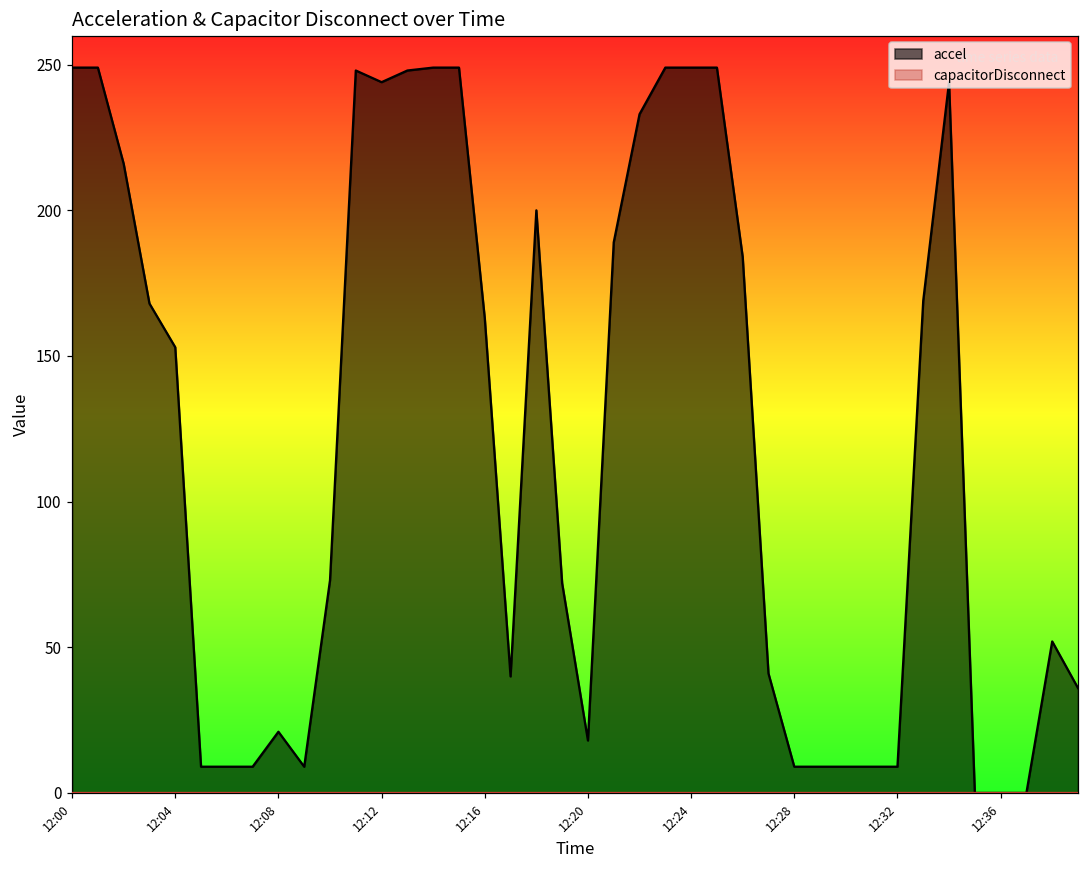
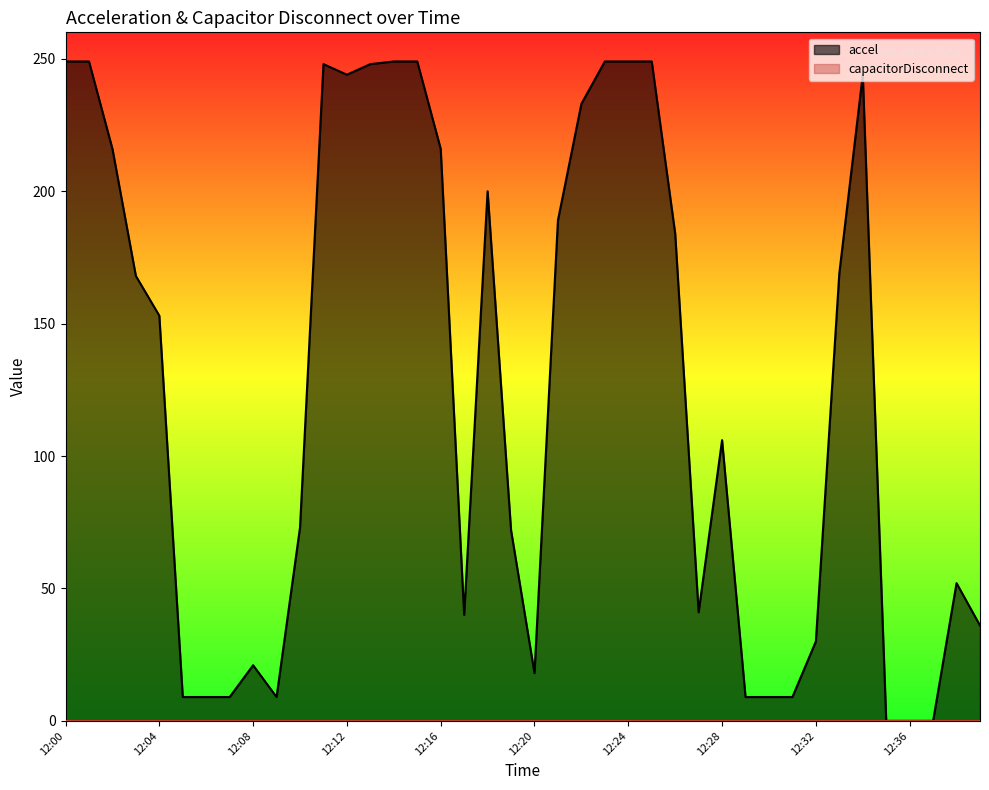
accel, 12:16: 163 -> 216
accel, 12:28: 9 -> 106
accel, 12:32: 9 -> 30
